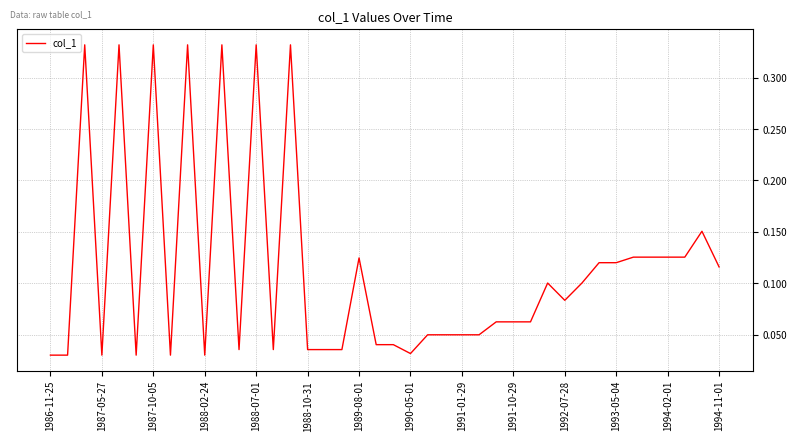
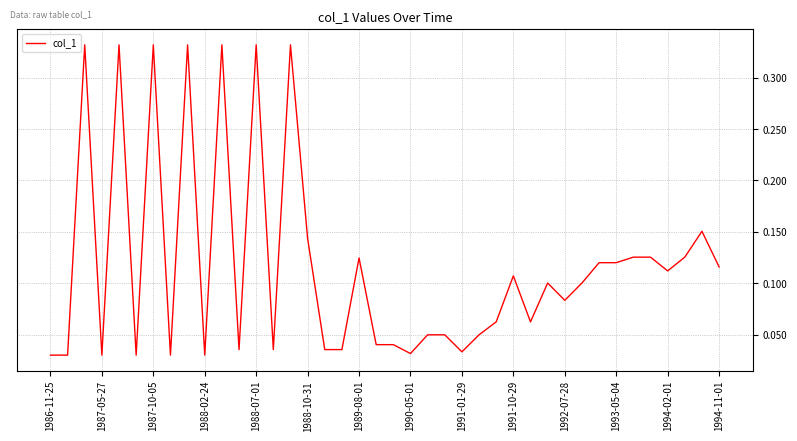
1988-10-31: 0.035 -> 0.144
1991-01-29: 0.050 -> 0.033
1991-10-29: 0.062 -> 0.107
1994-02-01: 0.125 -> 0.112
